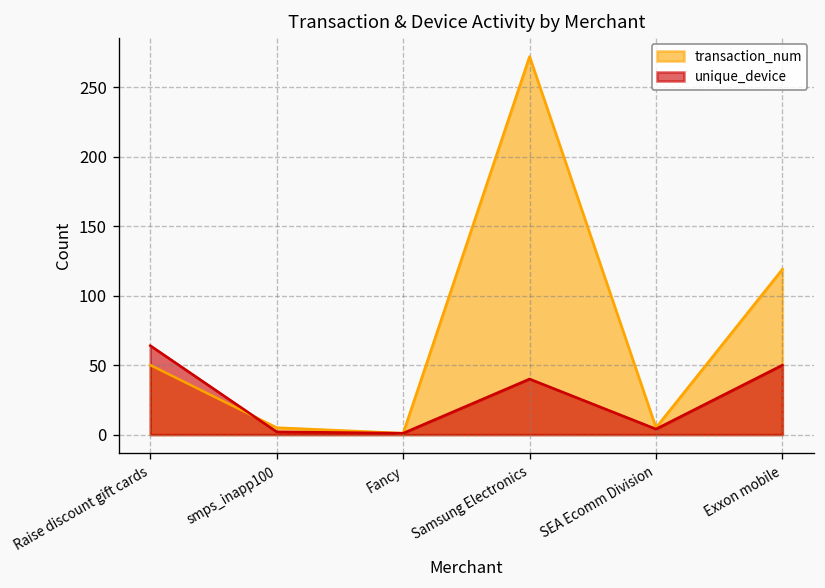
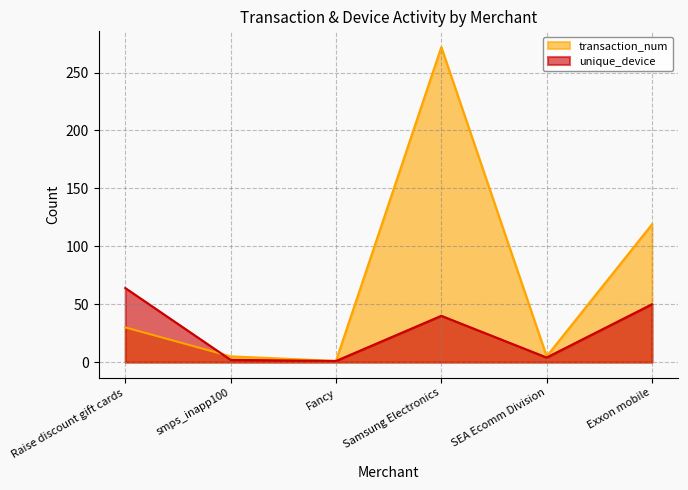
transaction_num, Raise discount gift cards: 50 -> 30
